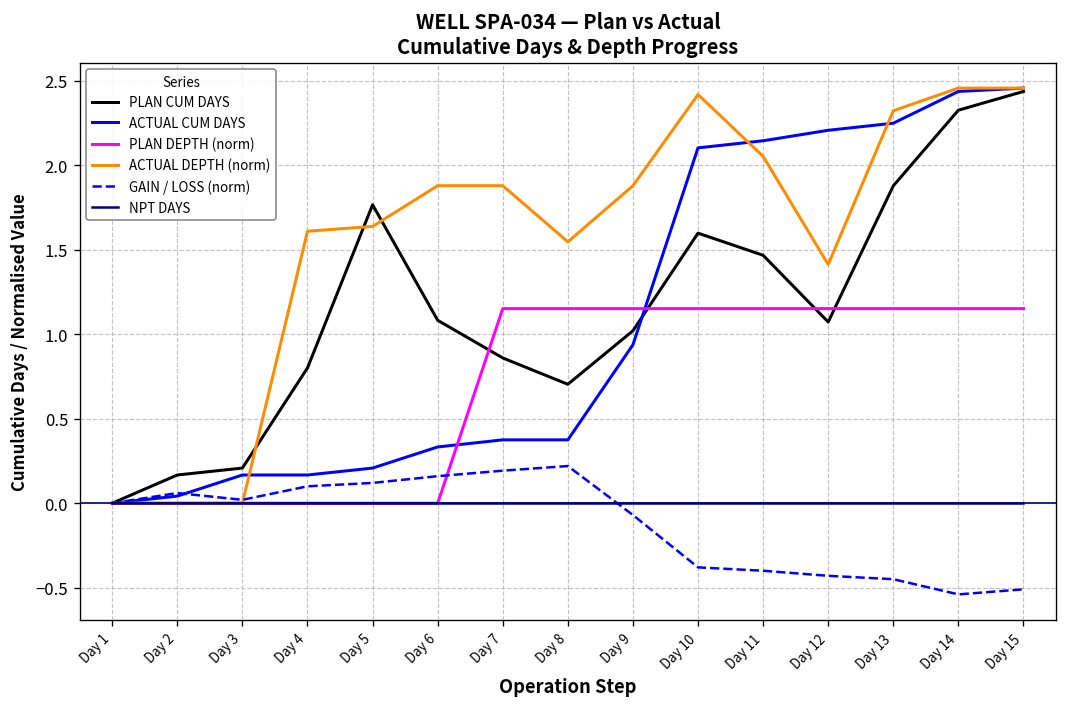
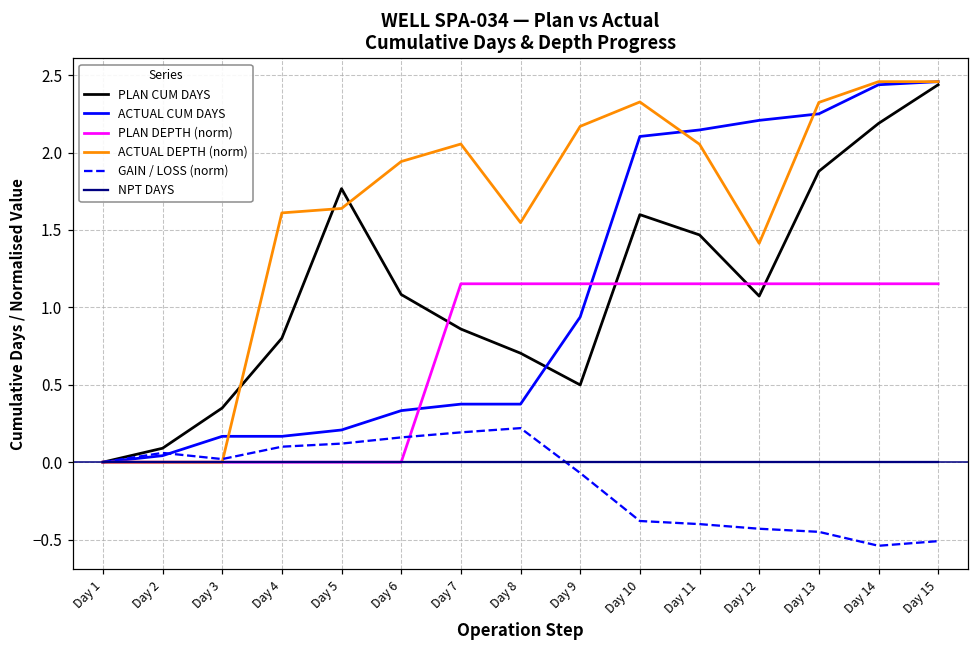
PLAN CUM DAYS, Day 2: 0.17 -> 0.09
PLAN CUM DAYS, Day 3: 0.21 -> 0.35
ACTUAL DEPTH (norm), Day 6: 1.88 -> 1.94
ACTUAL DEPTH (norm), Day 7: 1.88 -> 2.06
PLAN CUM DAYS, Day 9: 1.02 -> 0.50
ACTUAL DEPTH (norm), Day 9: 1.88 -> 2.17
ACTUAL DEPTH (norm), Day 10: 2.42 -> 2.33
PLAN CUM DAYS, Day 14: 2.33 -> 2.19
